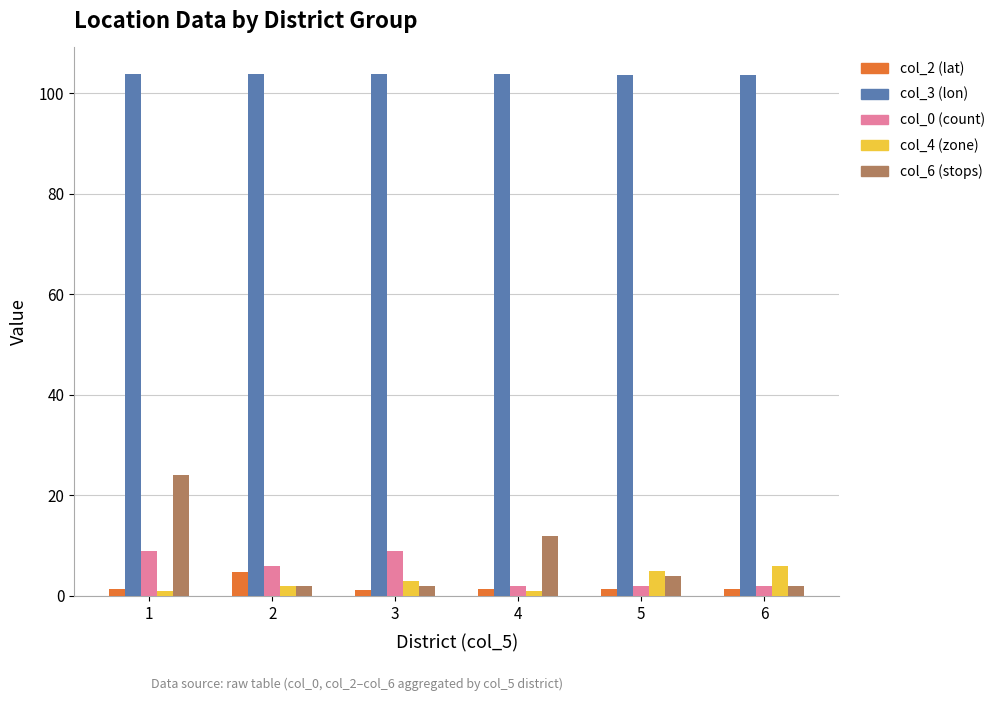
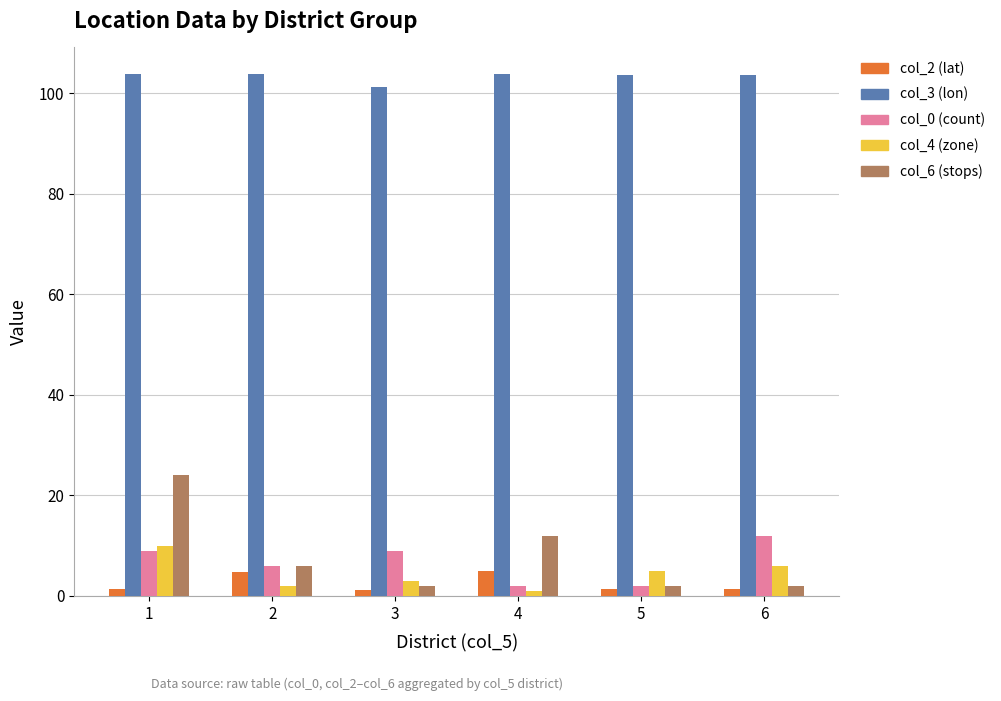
col_4 (zone), 1: 1 -> 10
col_6 (stops), 2: 2 -> 6
col_3 (lon), 3: 104 -> 101
col_2 (lat), 4: 1 -> 5
col_6 (stops), 5: 4 -> 2
col_0 (count), 6: 2 -> 12
